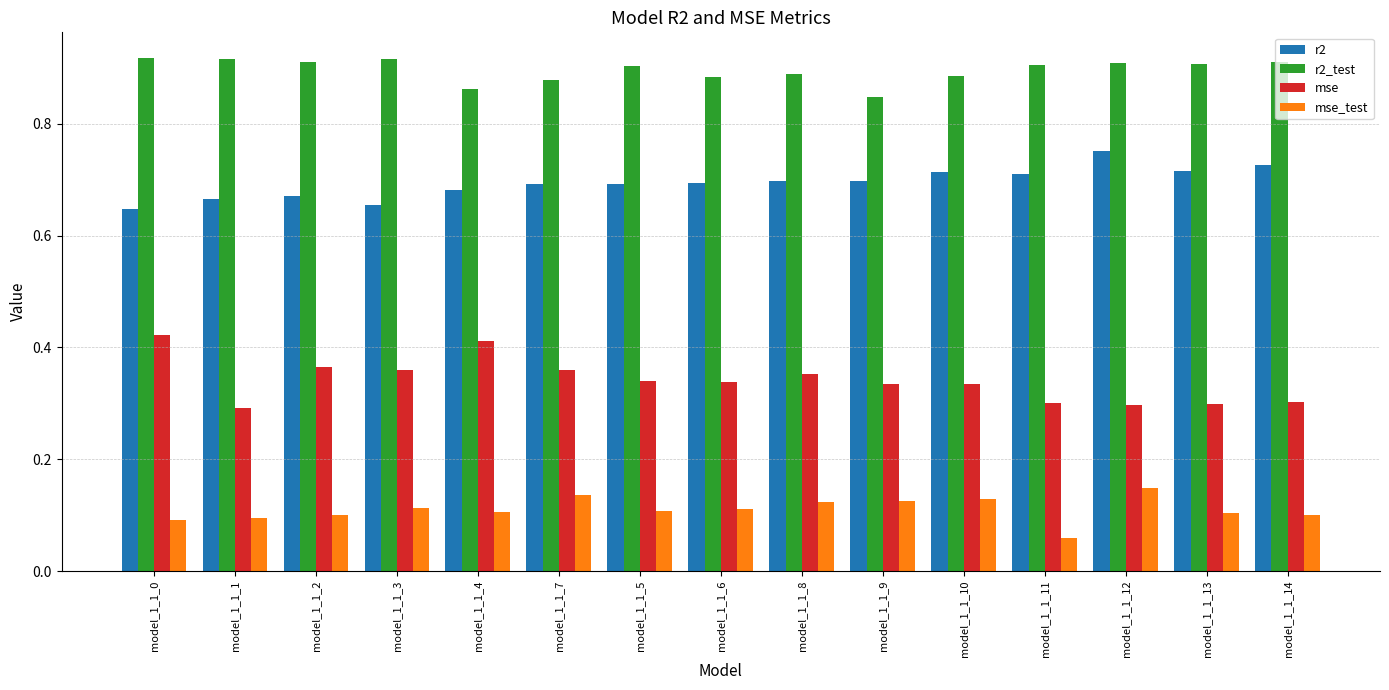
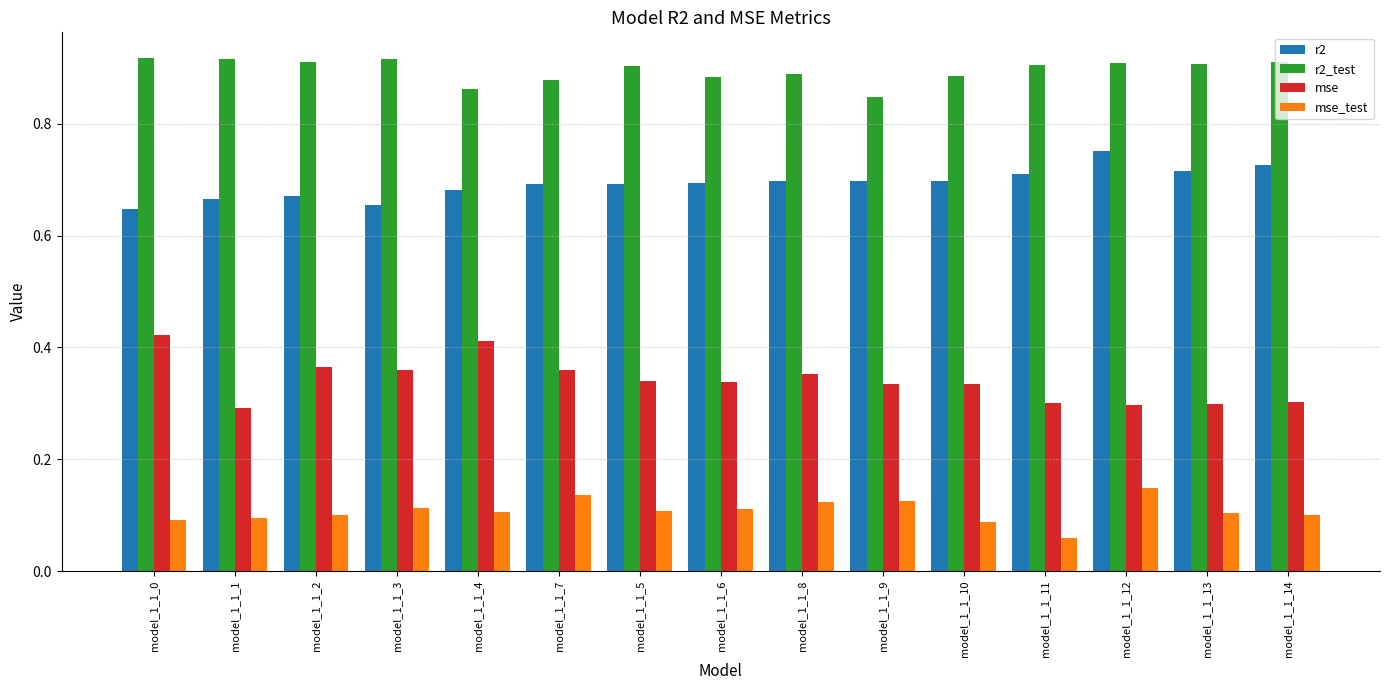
r2, model_1_1_10: 0.71 -> 0.70
mse_test, model_1_1_10: 0.13 -> 0.09
